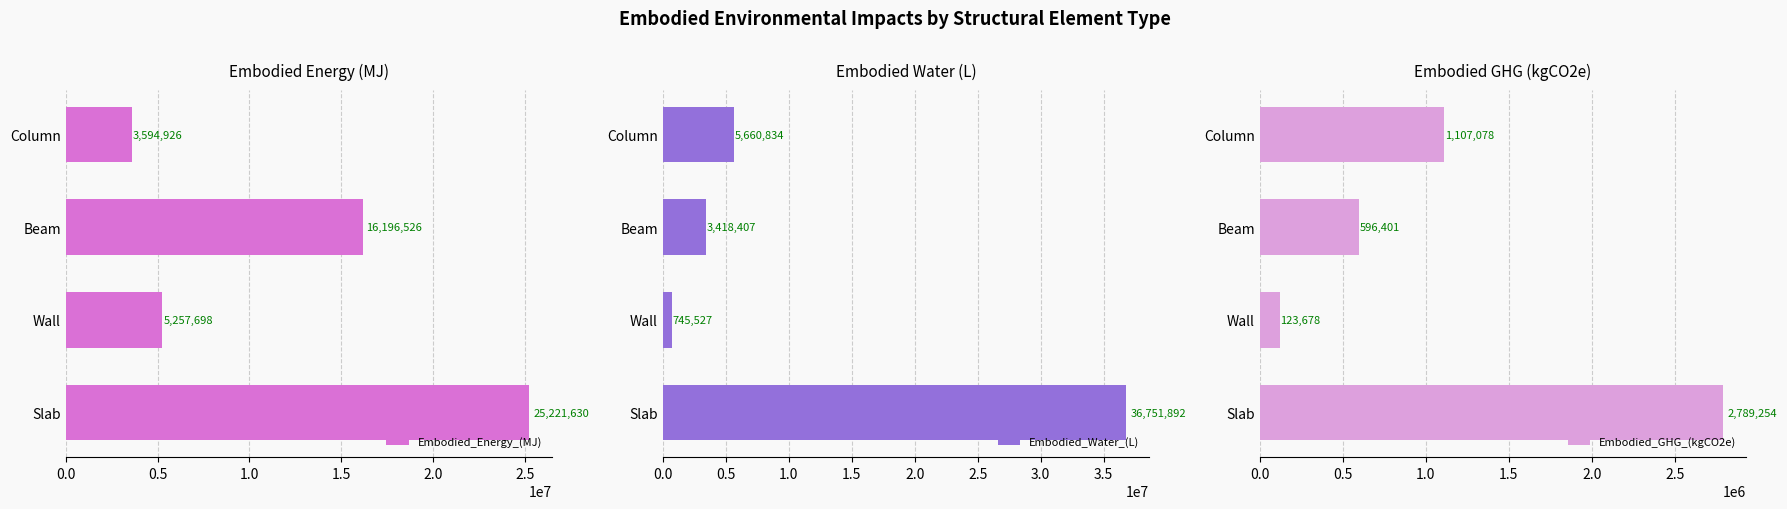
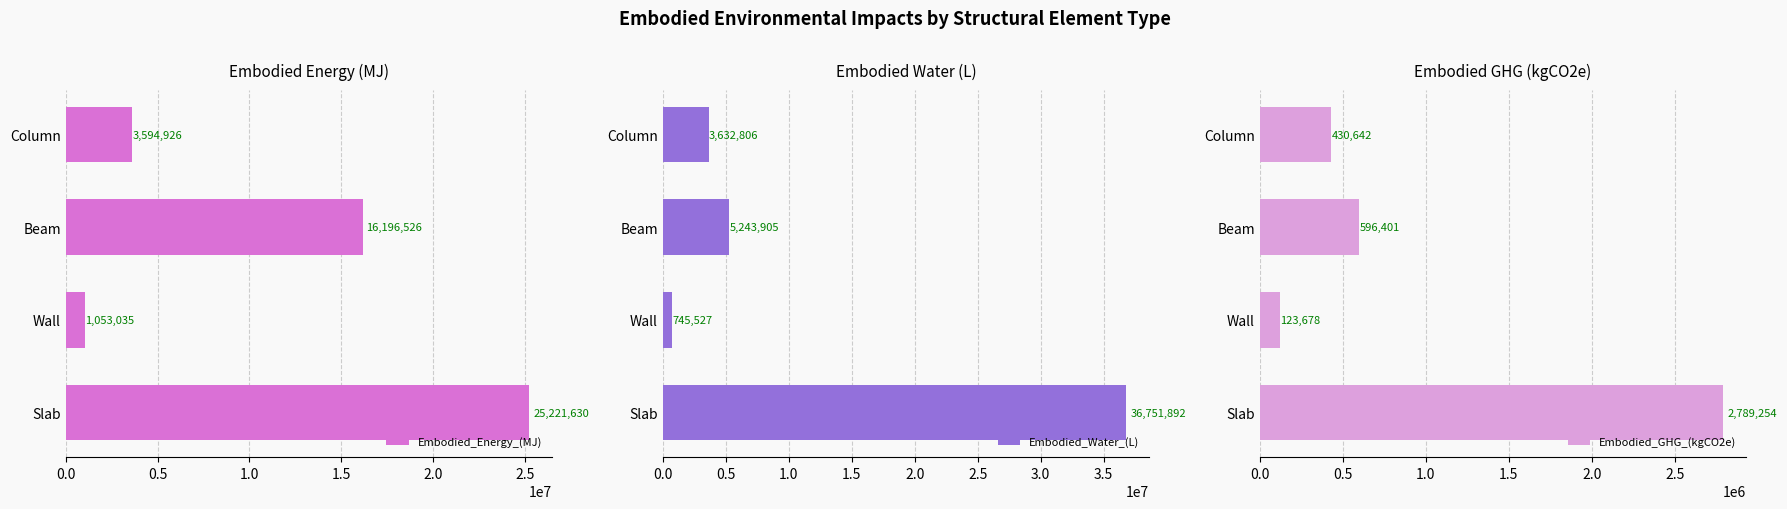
Embodied Energy (MJ), Wall: 5,257,698 -> 1,053,035
Embodied Water (L), Column: 5,660,834 -> 3,632,806
Embodied Water (L), Beam: 3,418,407 -> 5,243,905
Embodied GHG (kgCO2e), Column: 1,107,078 -> 430,642
